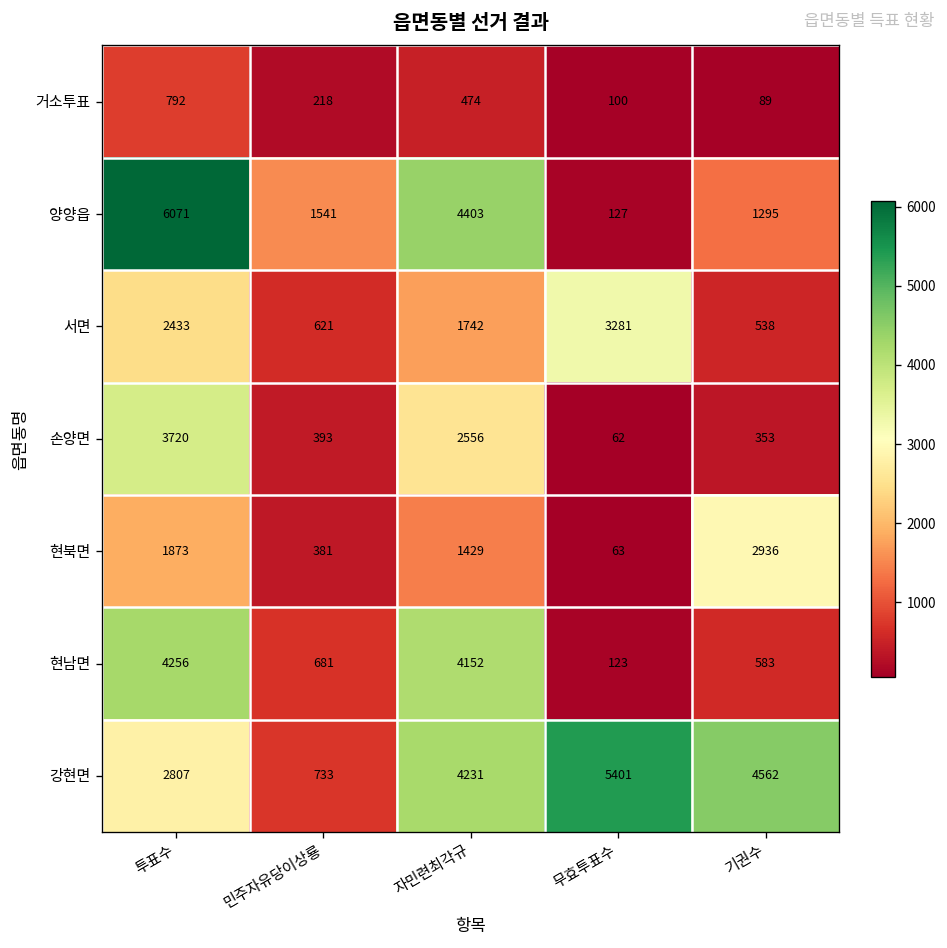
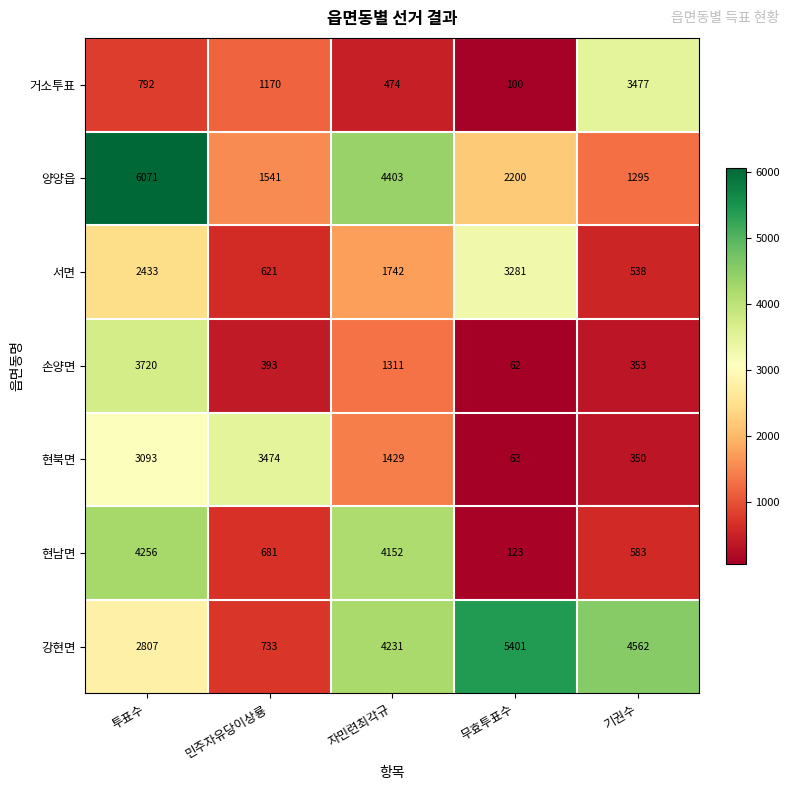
거소투표, 민주자유당이상룡: 218 -> 1170
거소투표, 기권수: 89 -> 3477
양양읍, 무효투표수: 127 -> 2200
손양면, 자민련최각규: 2556 -> 1311
현북면, 투표수: 1873 -> 3093
현북면, 민주자유당이상룡: 381 -> 3474
현북면, 기권수: 2936 -> 350
